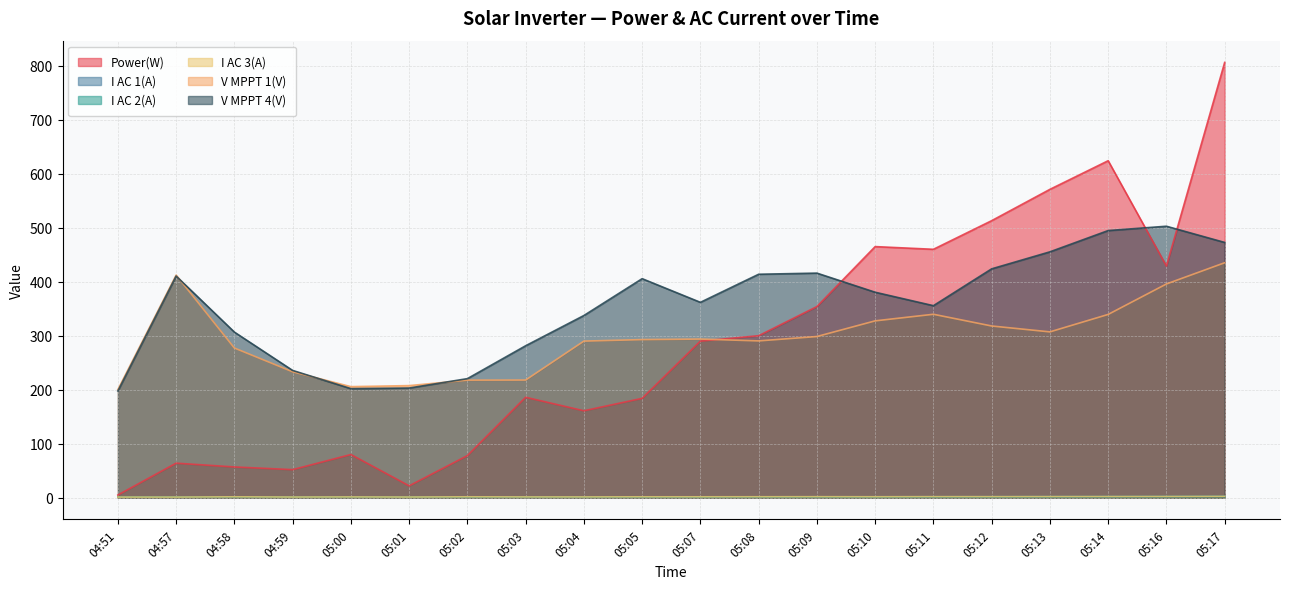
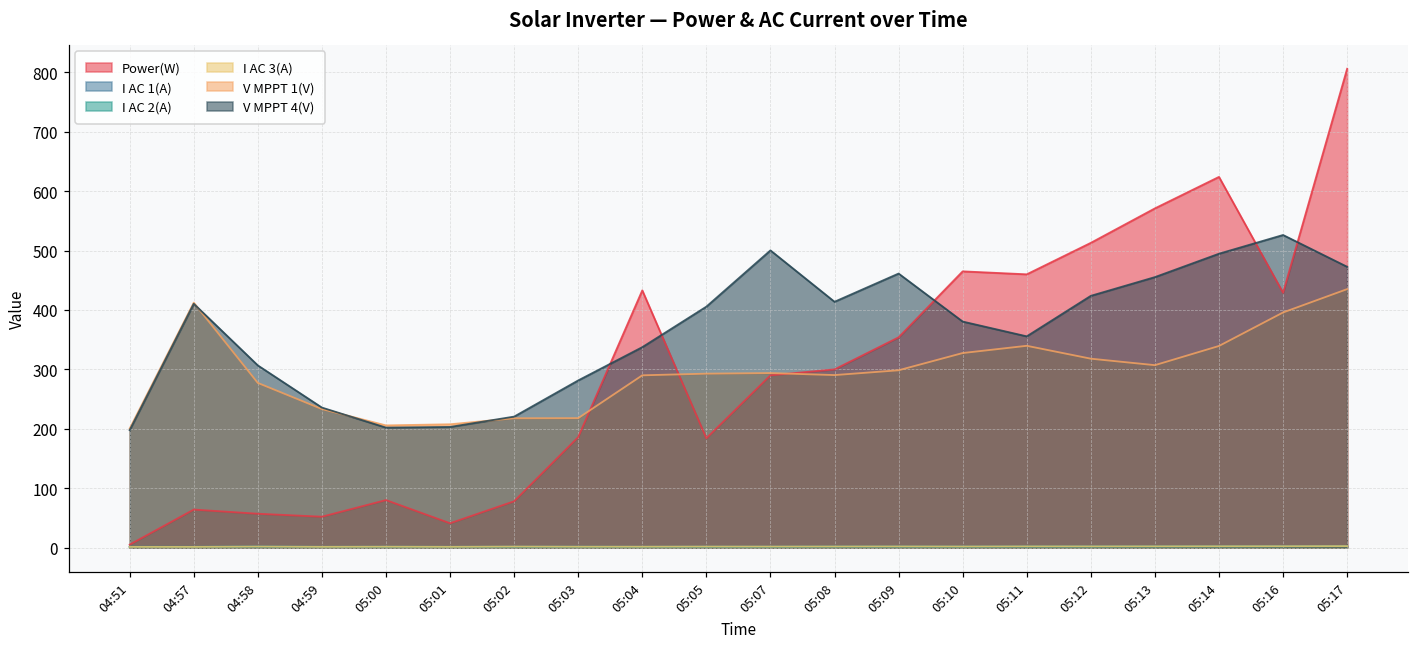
Power(W), 05:01: 20 -> 40
Power(W), 05:04: 160 -> 430
V MPPT 4(V), 05:07: 360 -> 500
V MPPT 4(V), 05:09: 420 -> 460
V MPPT 4(V), 05:16: 500 -> 530
